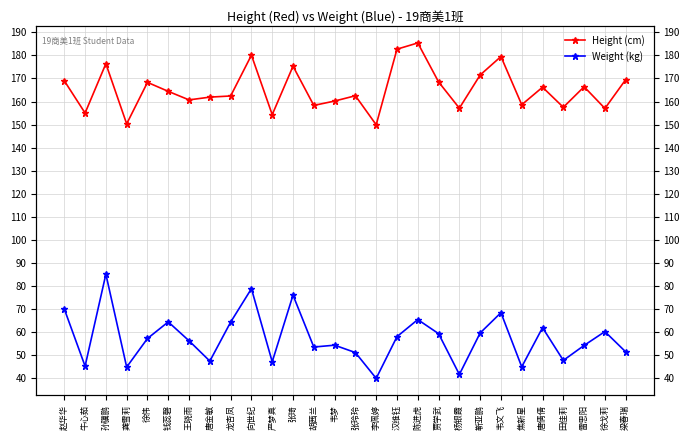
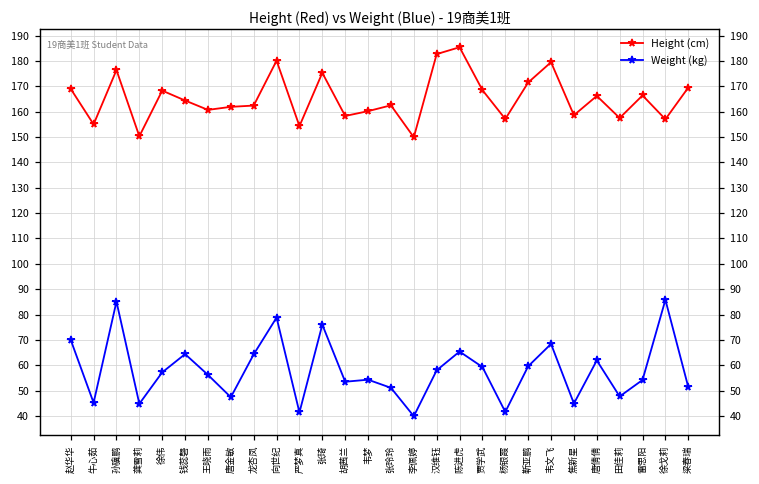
Weight (kg), 严梦真: 47 -> 41
Weight (kg), 徐戈莉: 60 -> 86
